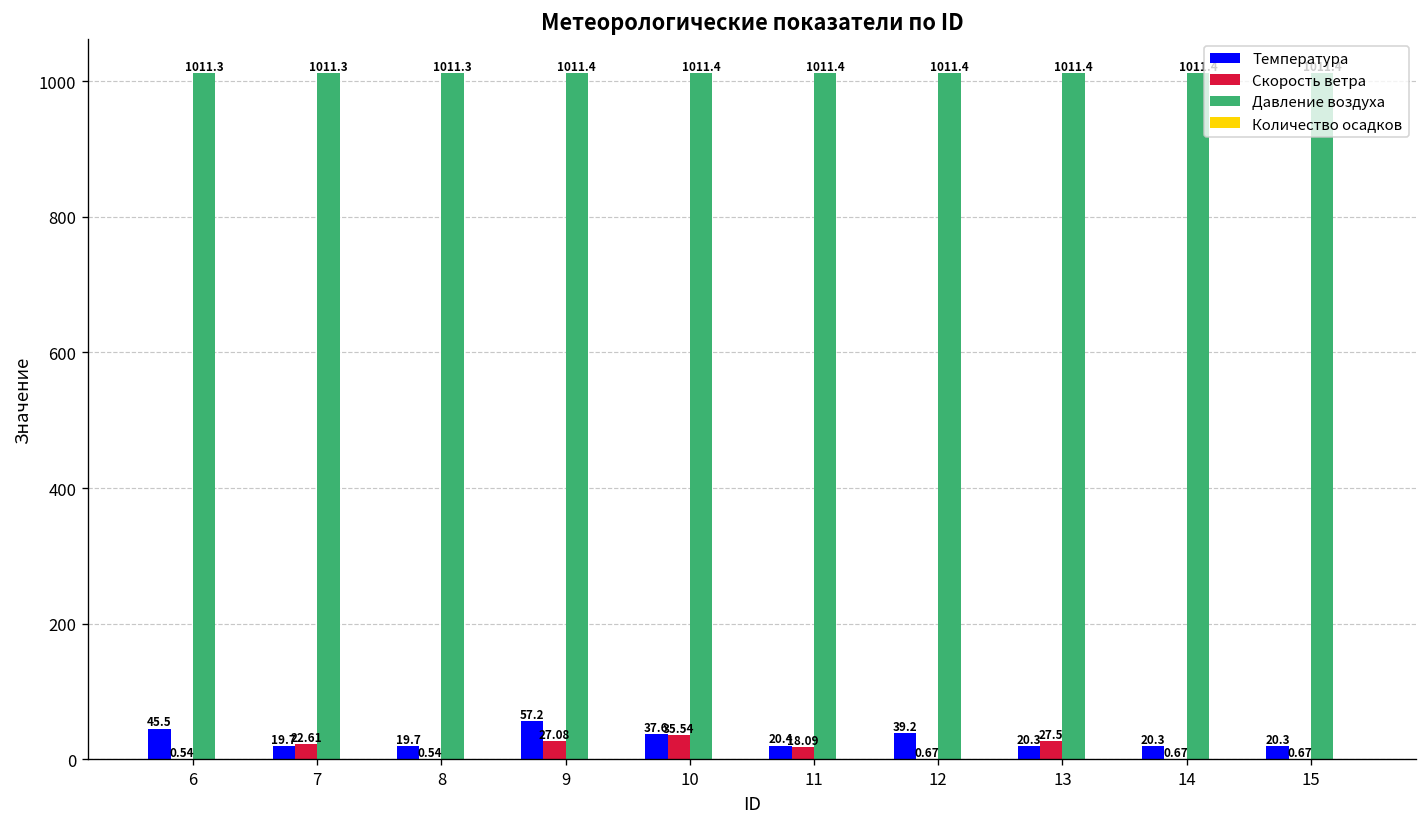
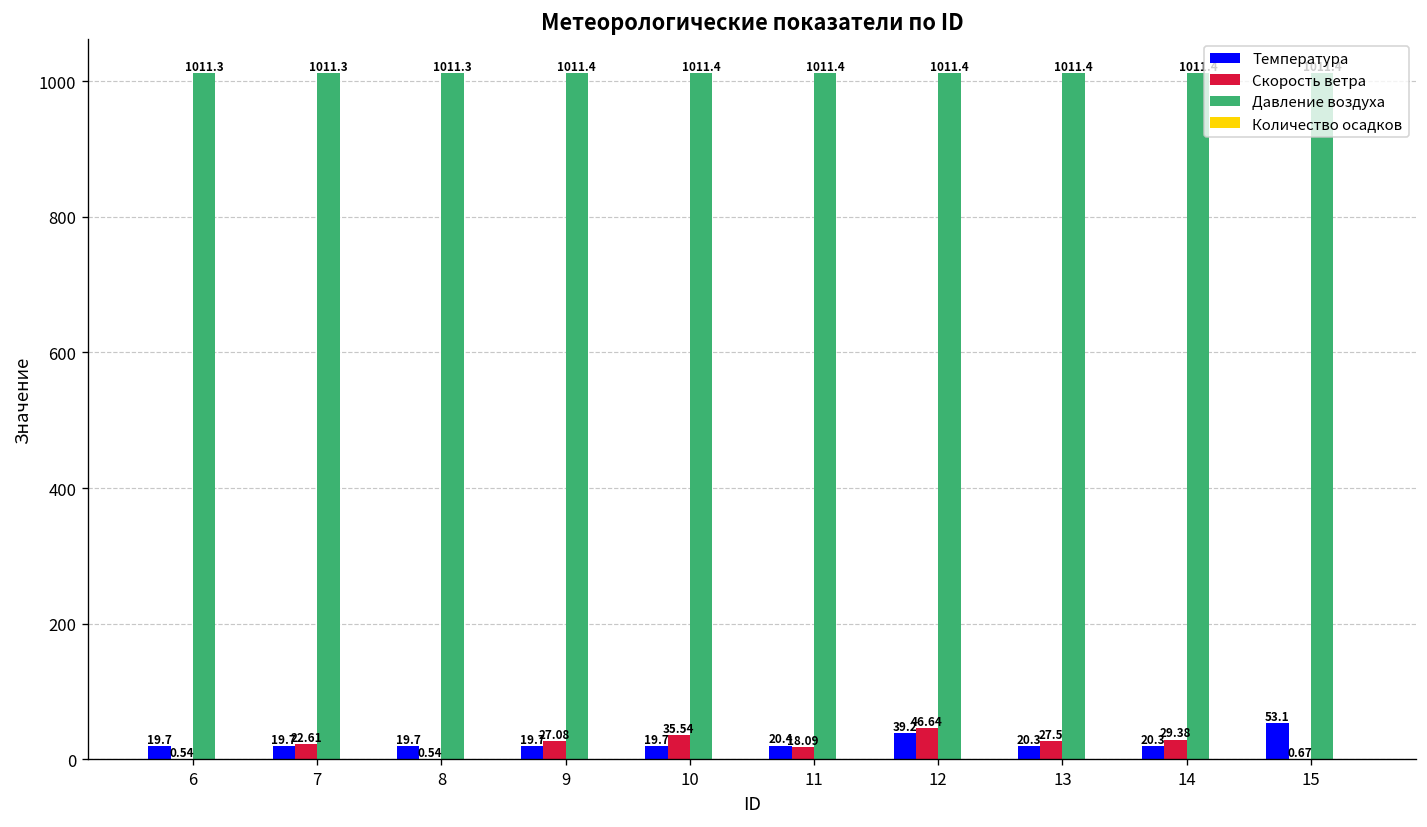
Температура, 6: 45.5 -> 19.7
Температура, 9: 57.2 -> 19.7
Температура, 10: 37.6 -> 19.7
Скорость ветра, 12: 0.67 -> 46.64
Скорость ветра, 14: 0.67 -> 29.38
Температура, 15: 20.3 -> 53.1
